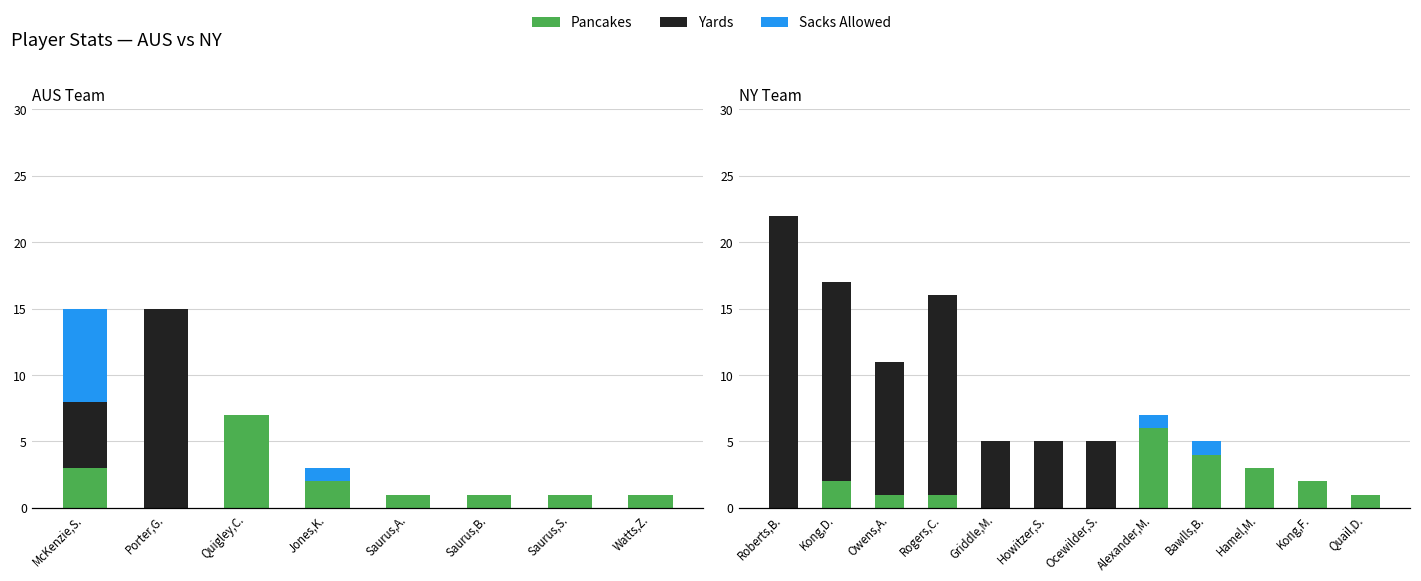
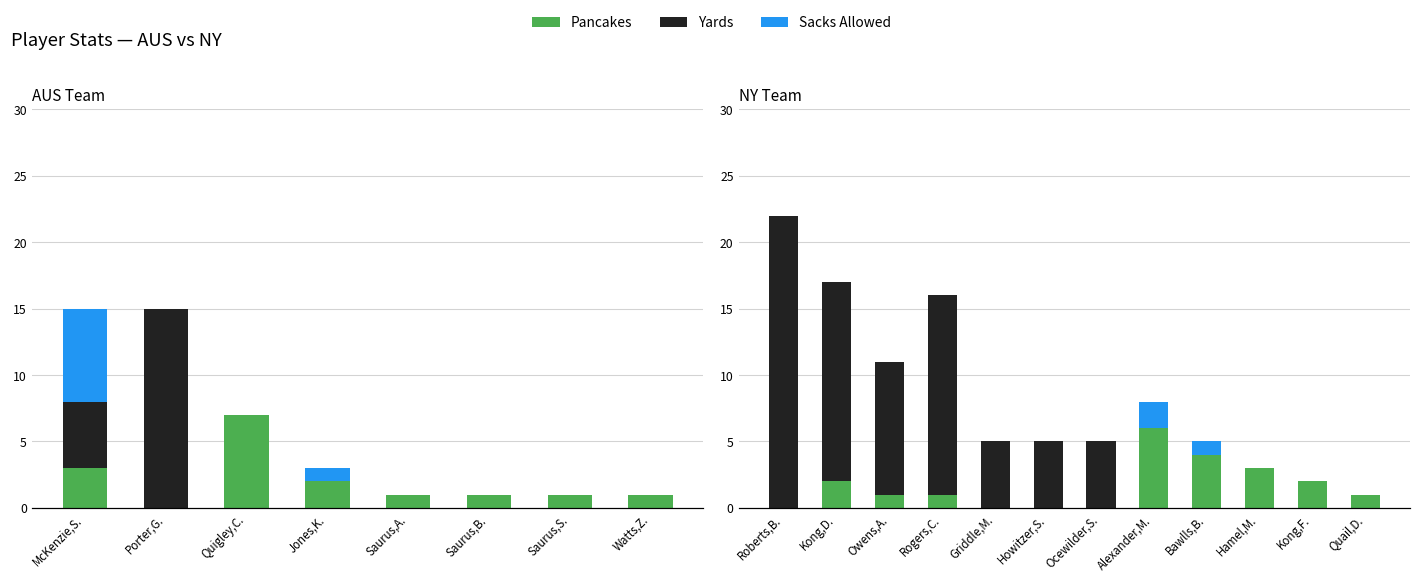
NY Team, Sacks Allowed, Alexander,M.: 1 -> 2
